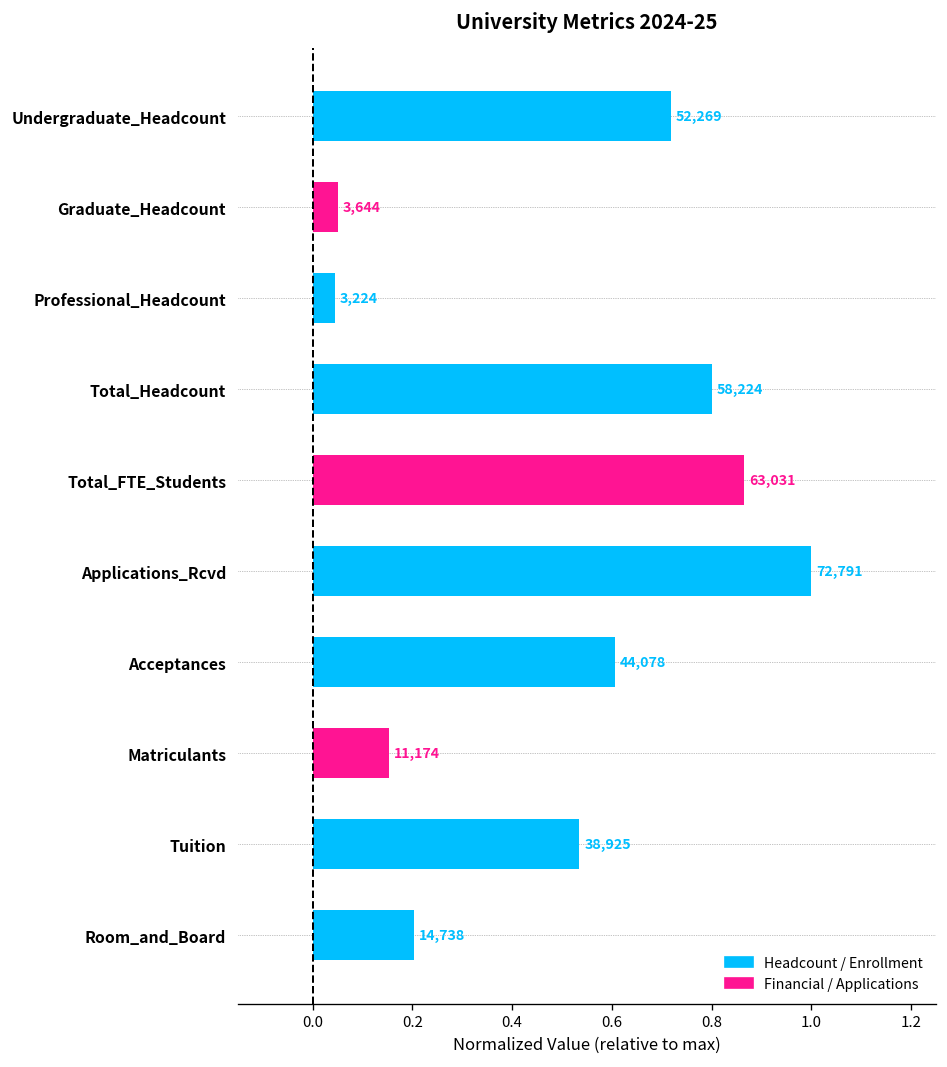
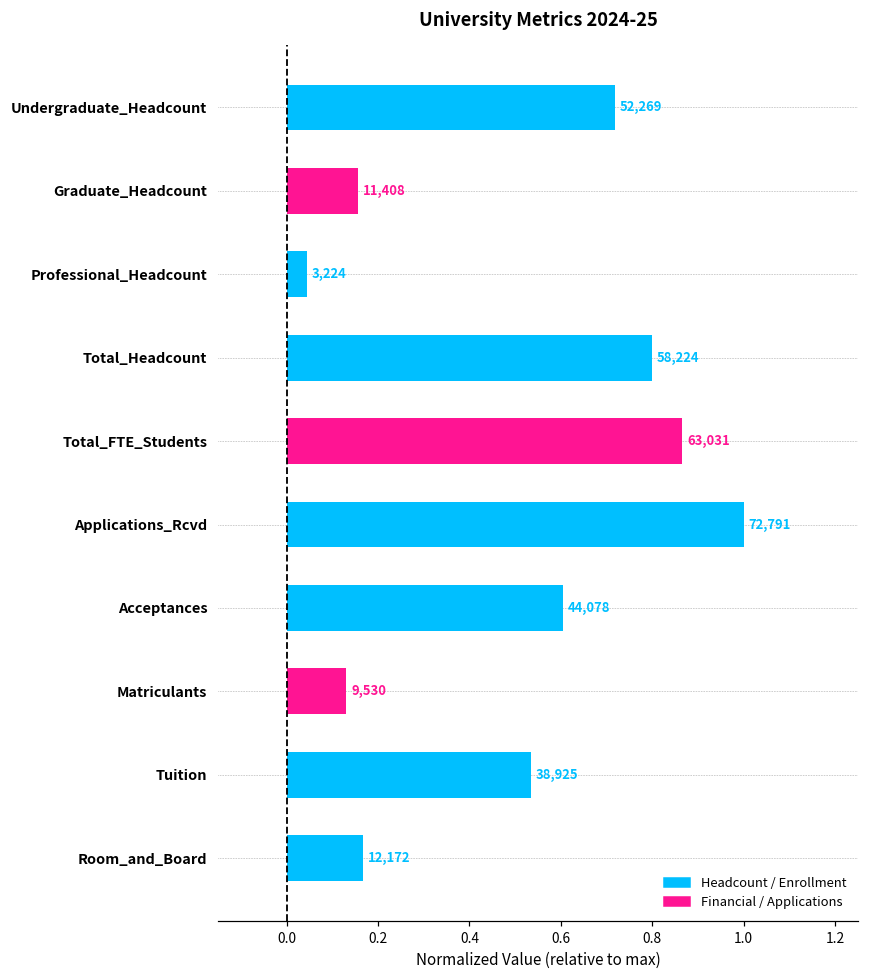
Graduate_Headcount: 3,644 -> 11,408
Matriculants: 11,174 -> 9,530
Room_and_Board: 14,738 -> 12,172
